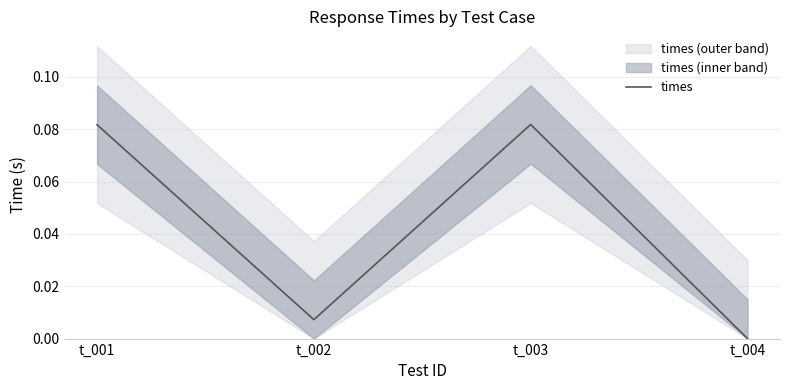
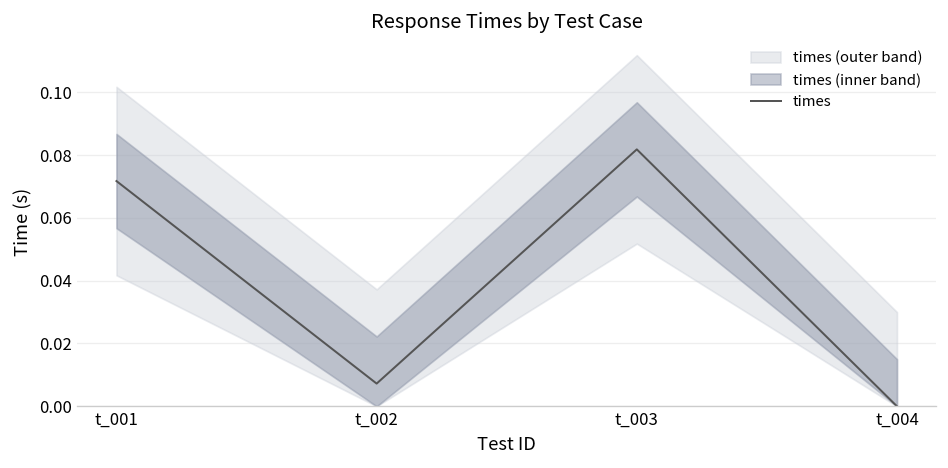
times, t_001: 0.082 -> 0.072
